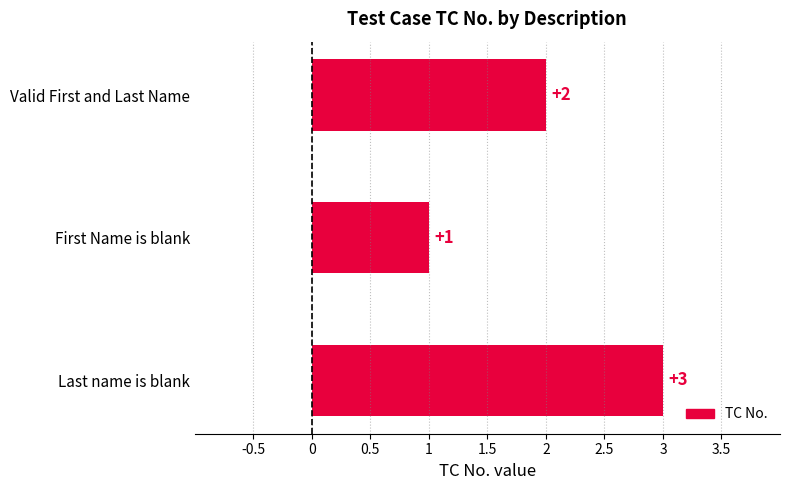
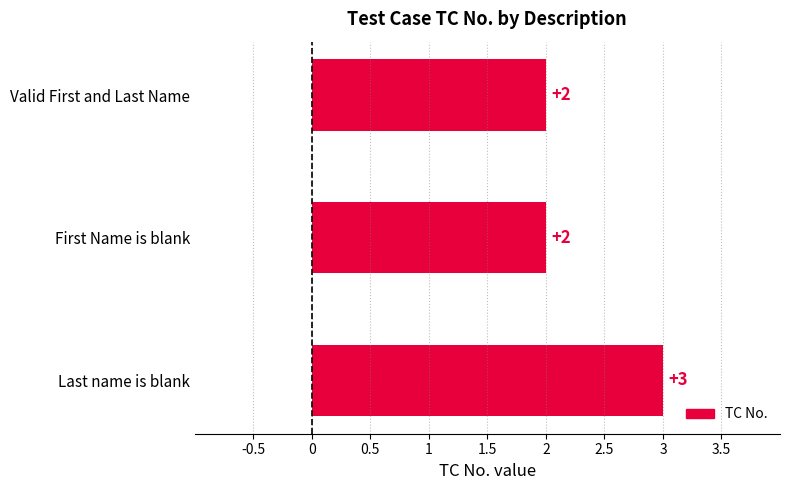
First Name is blank: +1 -> +2
